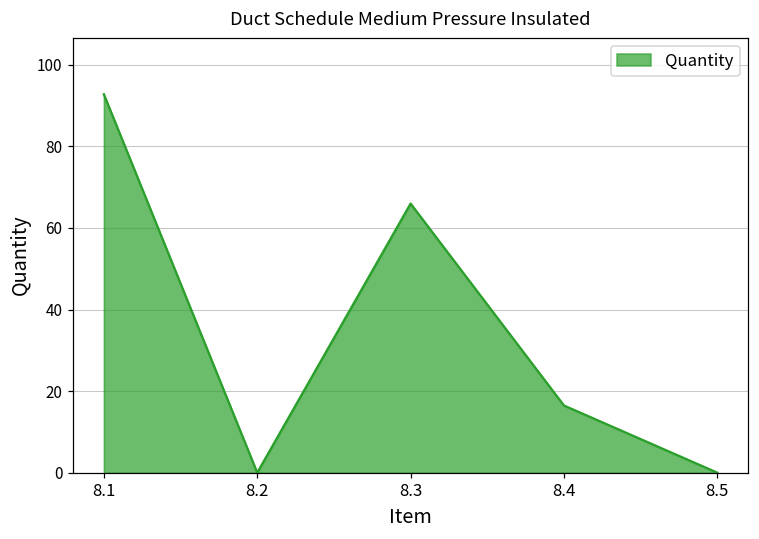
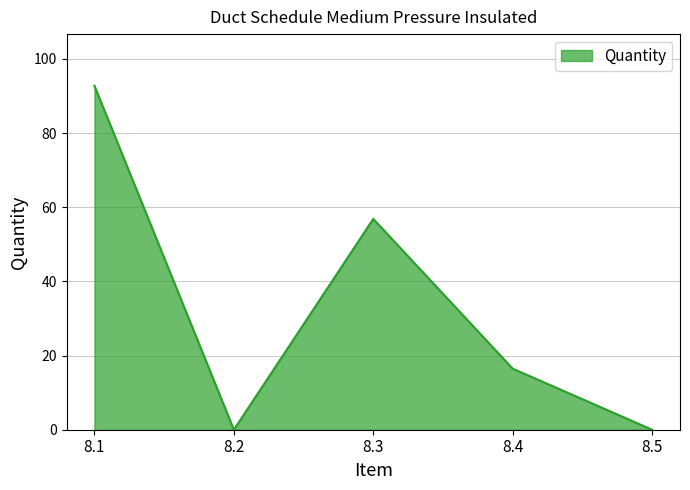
8.3: 66 -> 57
